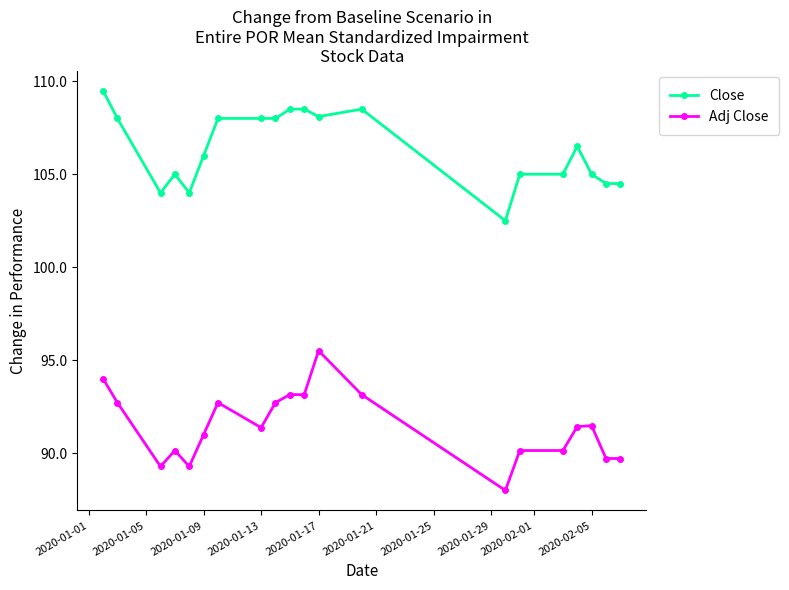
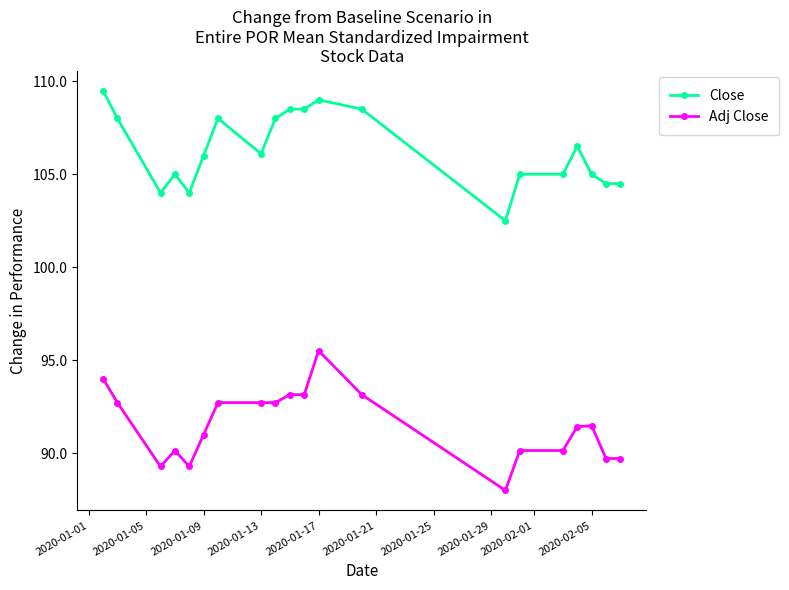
Close, 2020-01-13: 108.0 -> 106.1
Adj Close, 2020-01-13: 91.4 -> 92.7
Close, 2020-01-17: 108.1 -> 109.0
